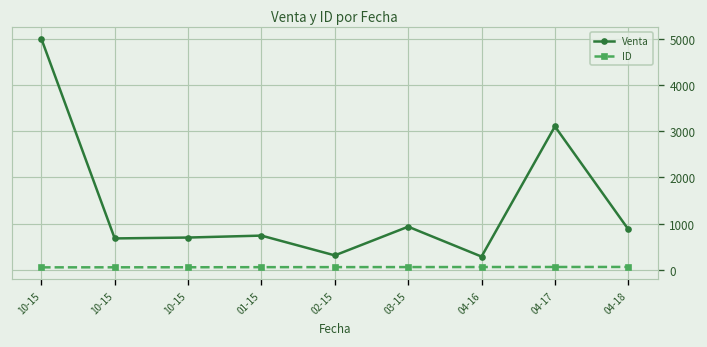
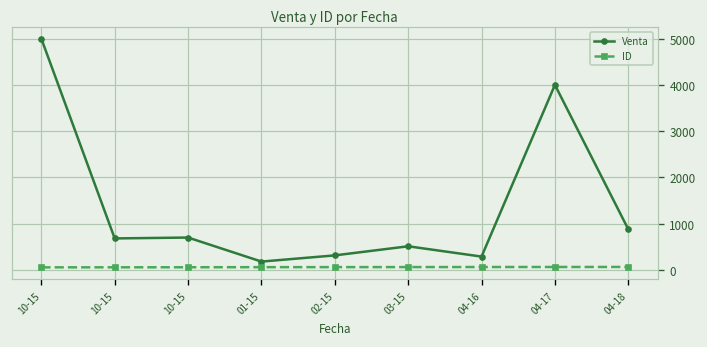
Venta, 01-15: 700 -> 200
Venta, 03-15: 900 -> 500
Venta, 04-17: 3100 -> 4000
